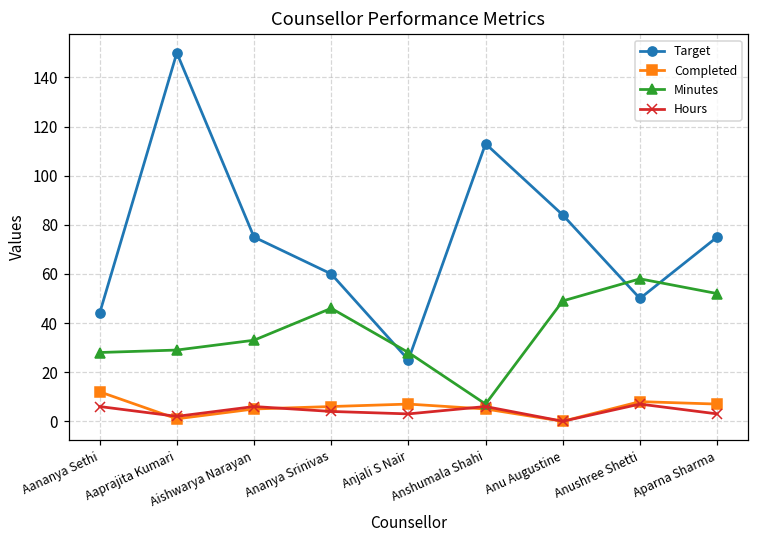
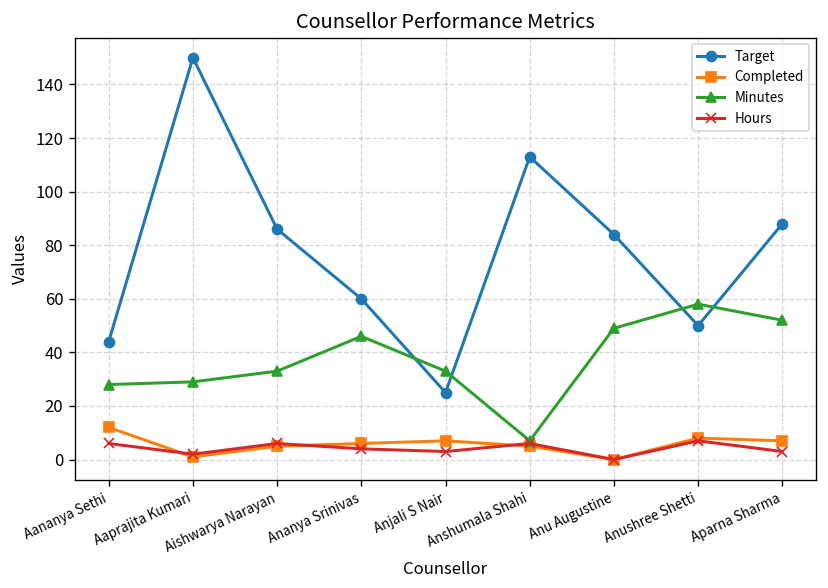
Target, Aishwarya Narayan: 75 -> 86
Minutes, Anjali S Nair: 28 -> 33
Target, Aparna Sharma: 75 -> 88
